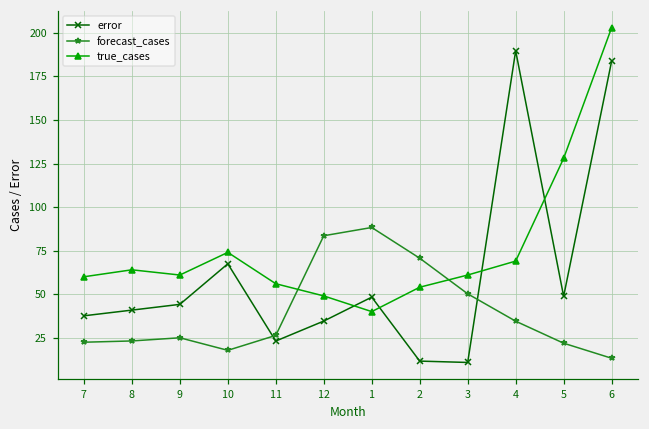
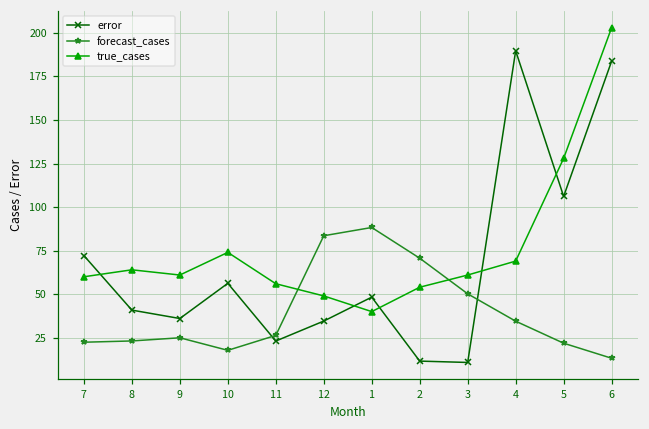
error, 7: 38 -> 72
error, 9: 44 -> 36
error, 10: 67 -> 56
error, 5: 49 -> 106
